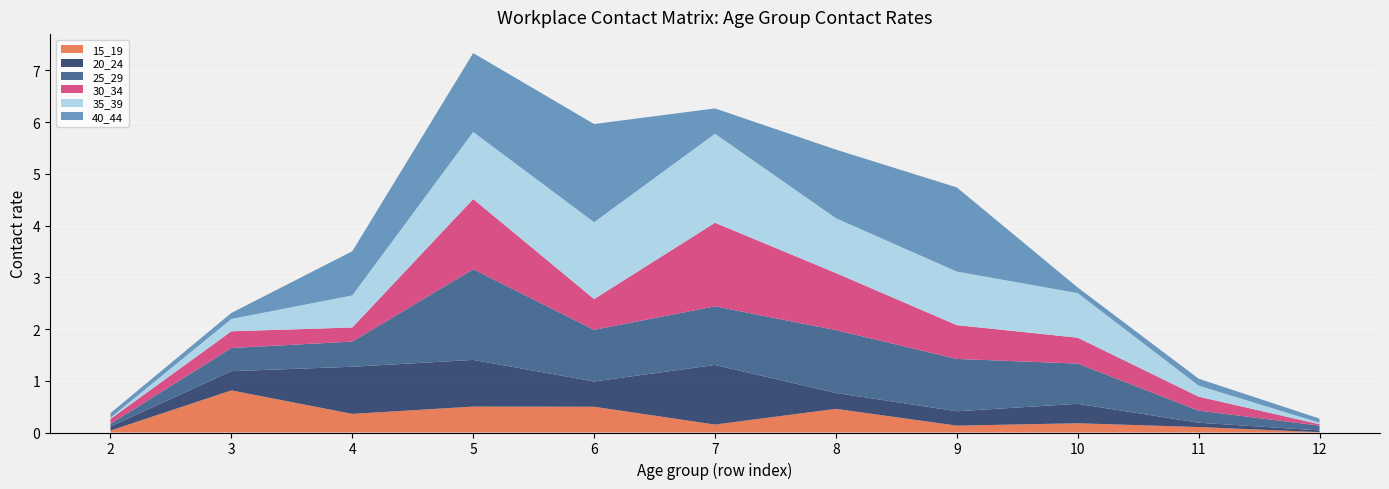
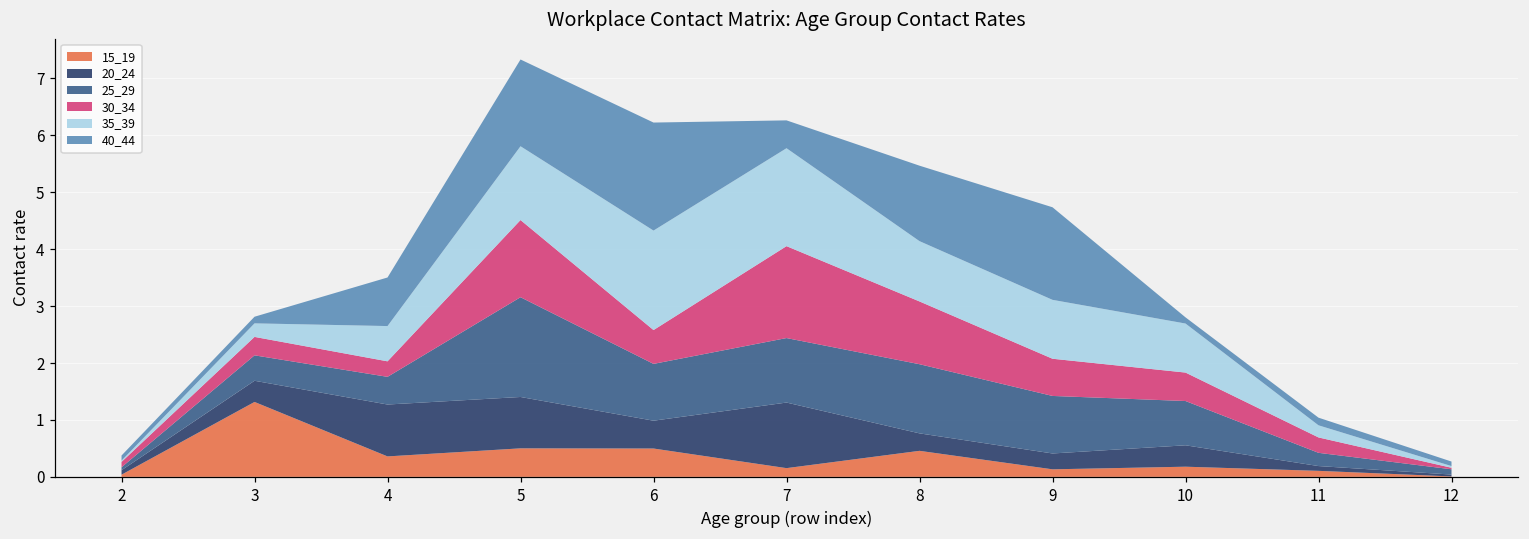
15_19, 3: 0.8 -> 1.3
35_39, 6: 1.5 -> 1.7
